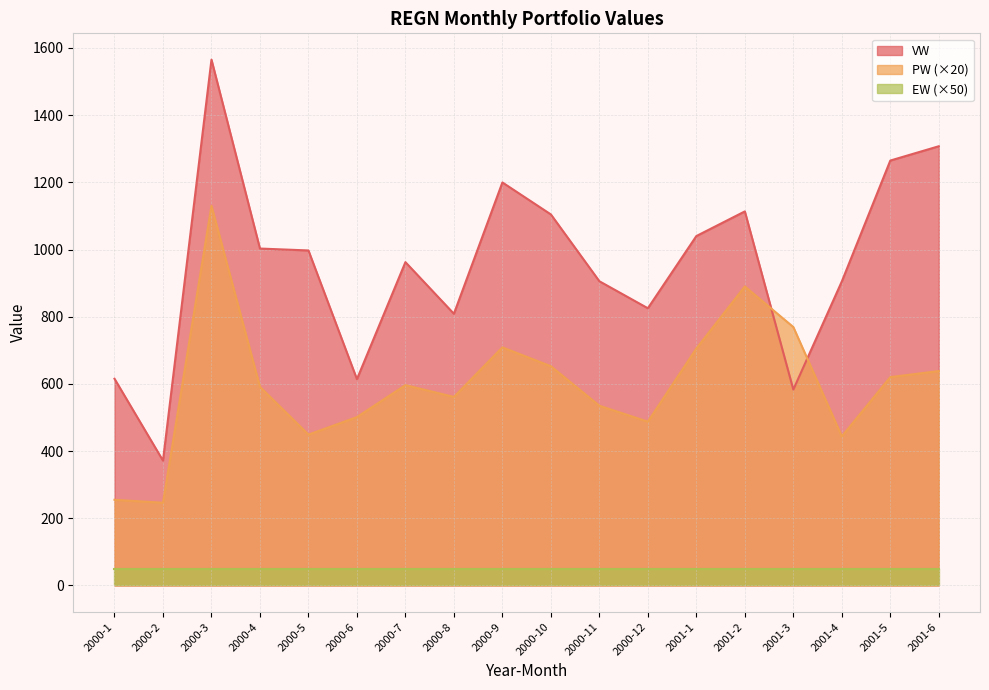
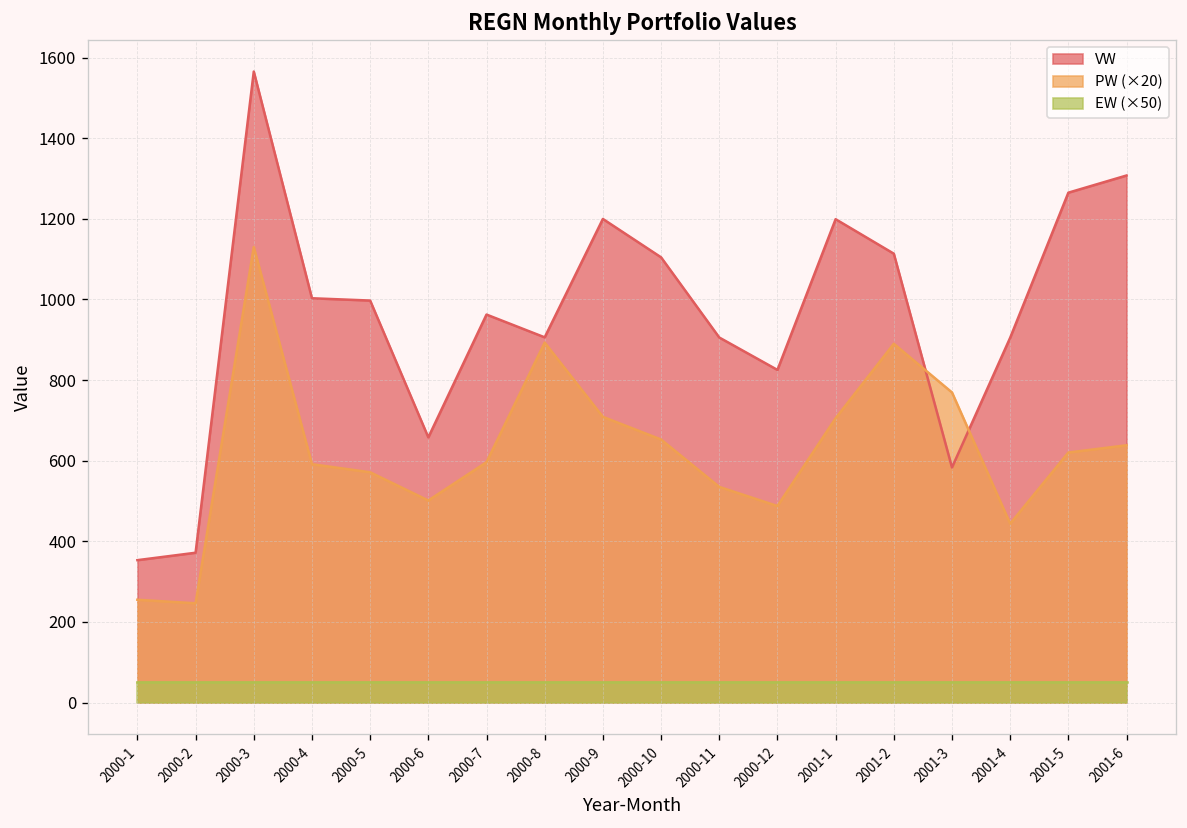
VW, 2000-1: 620 -> 350
PW (×20), 2000-5: 450 -> 570
VW, 2000-6: 610 -> 660
VW, 2000-8: 810 -> 910
PW (×20), 2000-8: 560 -> 890
VW, 2001-1: 1040 -> 1200
